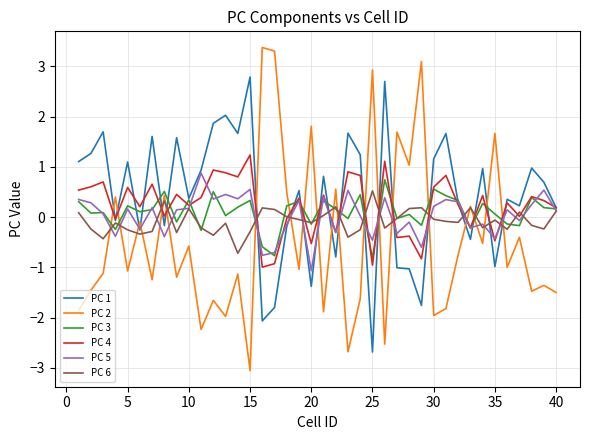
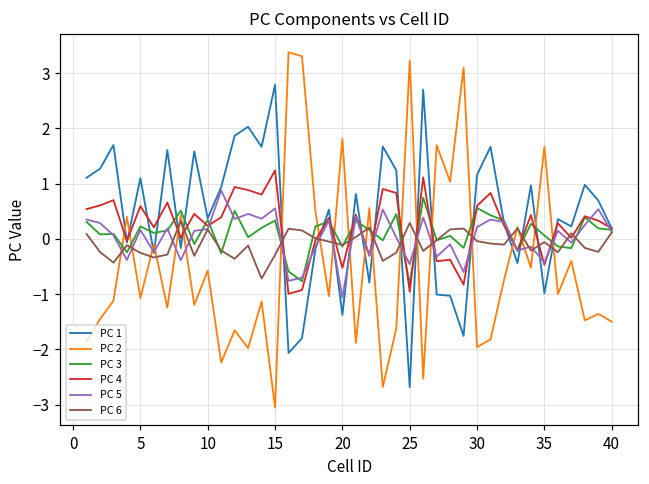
PC 2, 25: 2.9 -> 3.2
PC 6, 25: 0.5 -> 0.3
